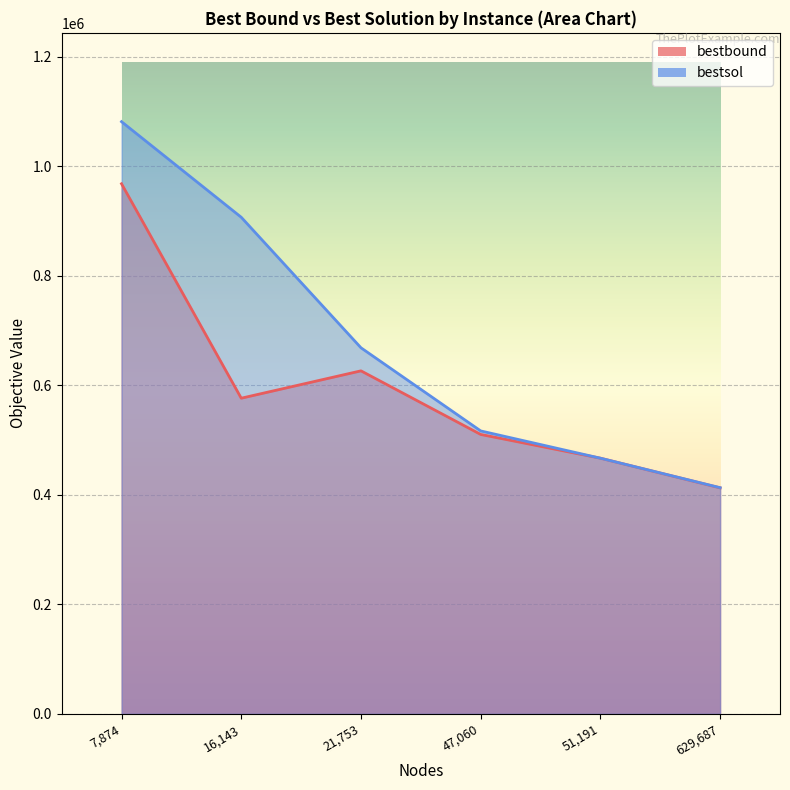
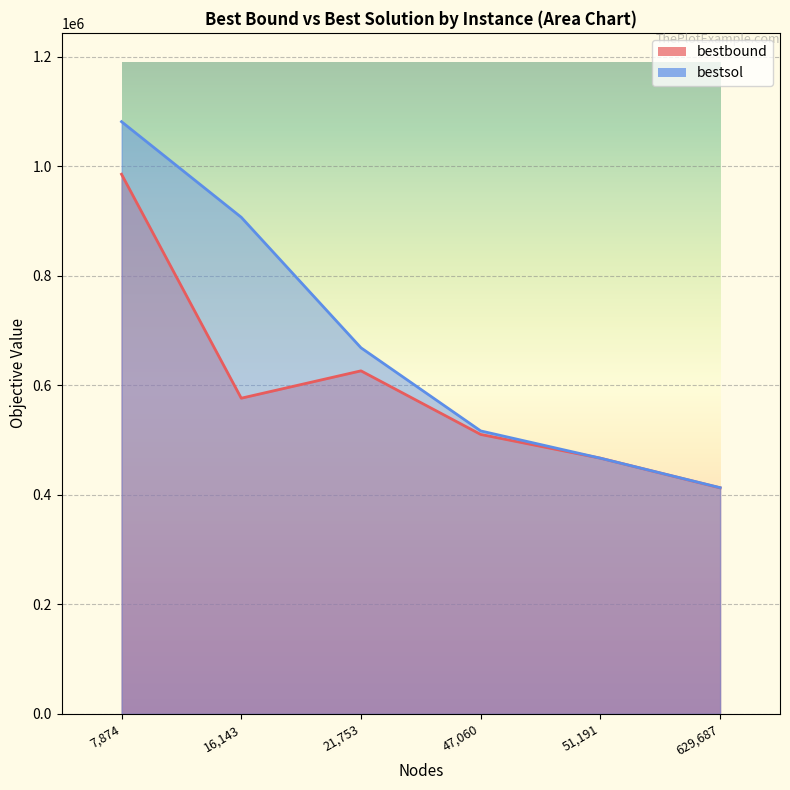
bestbound, 7,874: 970000 -> 990000
